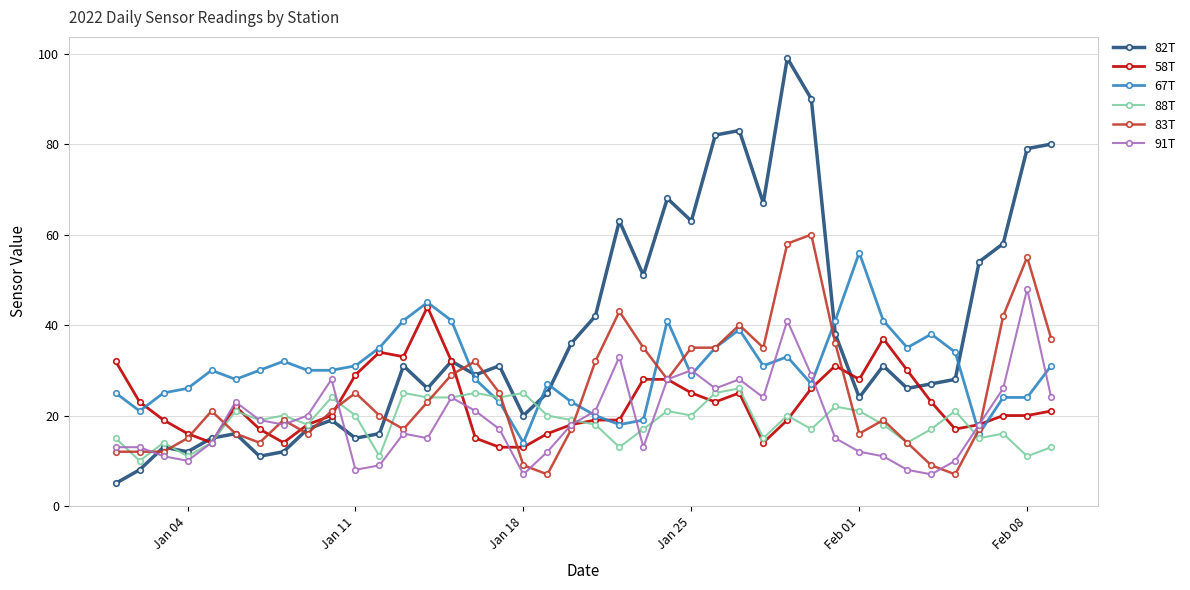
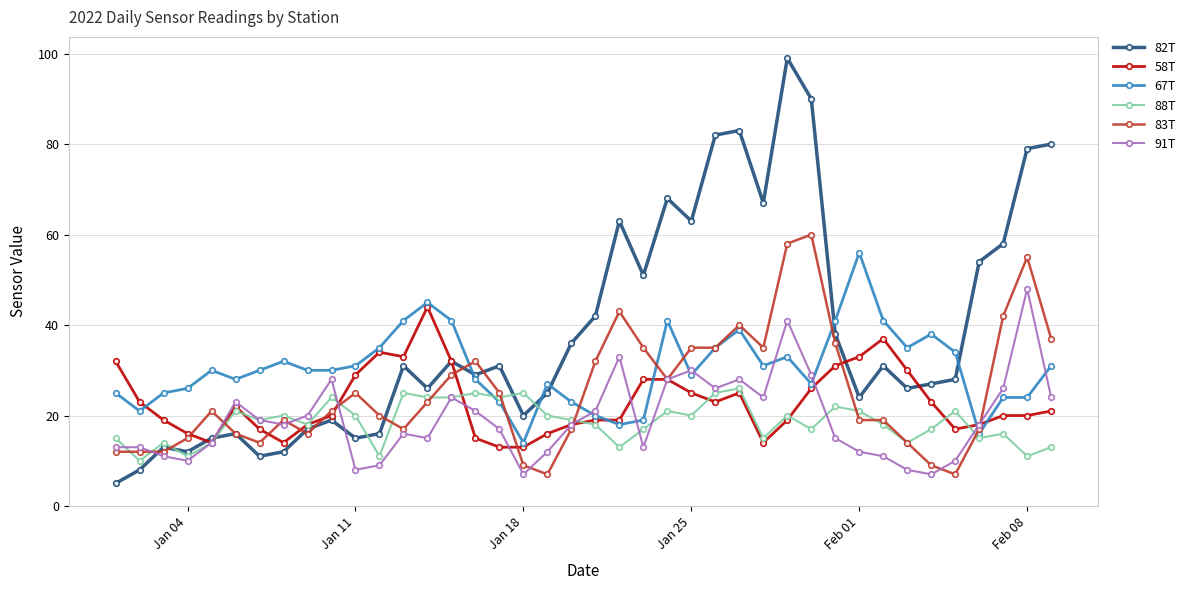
58T, Feb 01: 28 -> 33
83T, Feb 01: 16 -> 19
